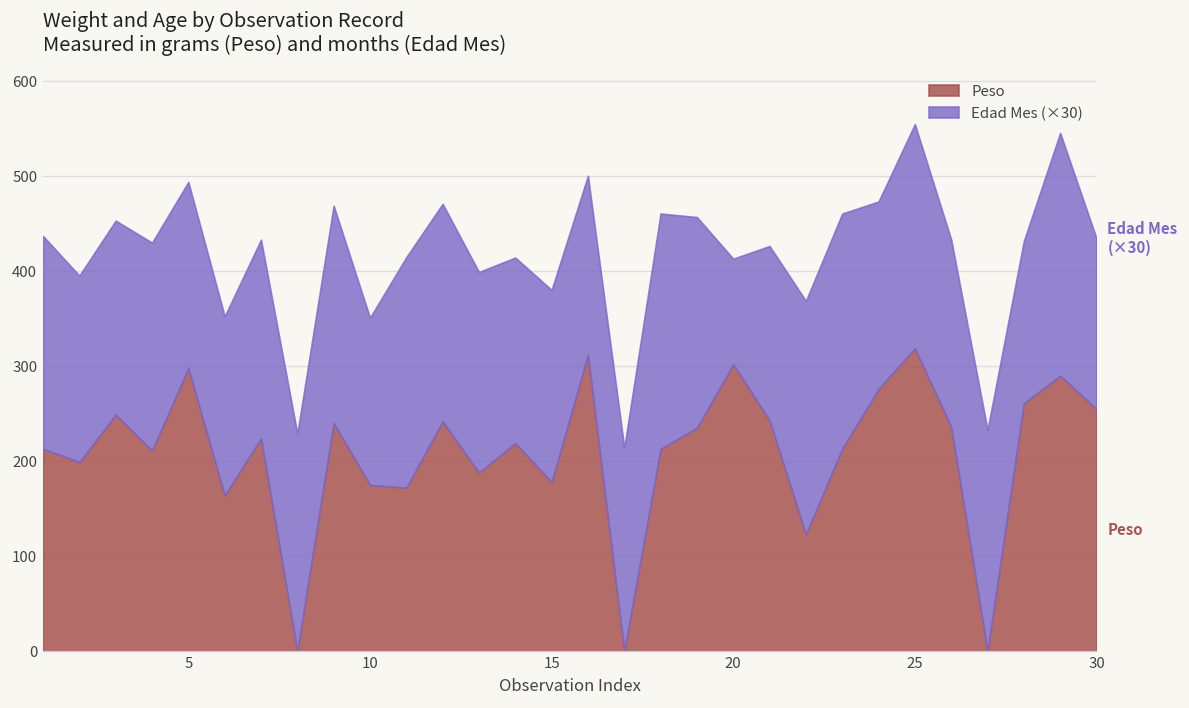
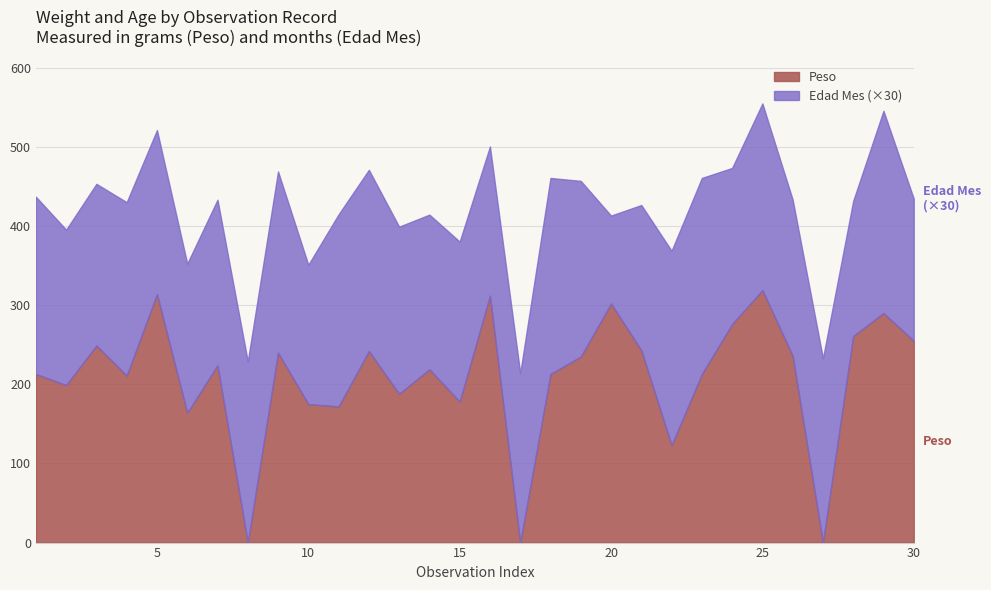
Peso, 5: 300 -> 310
Edad Mes (×30), 5: 200 -> 210
